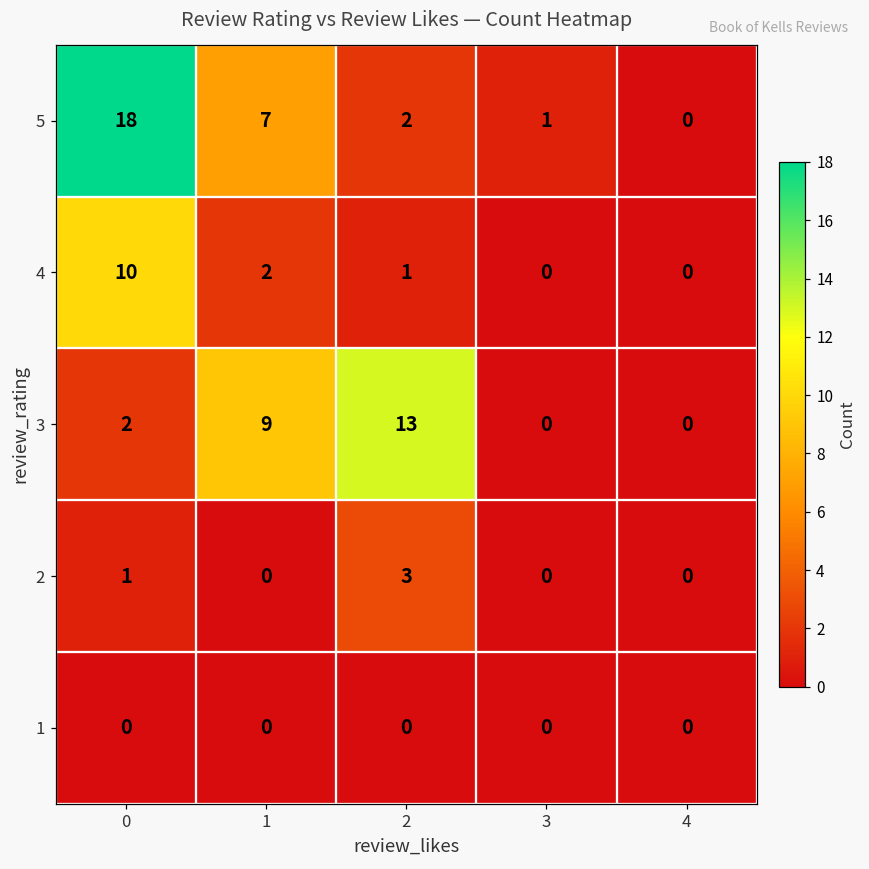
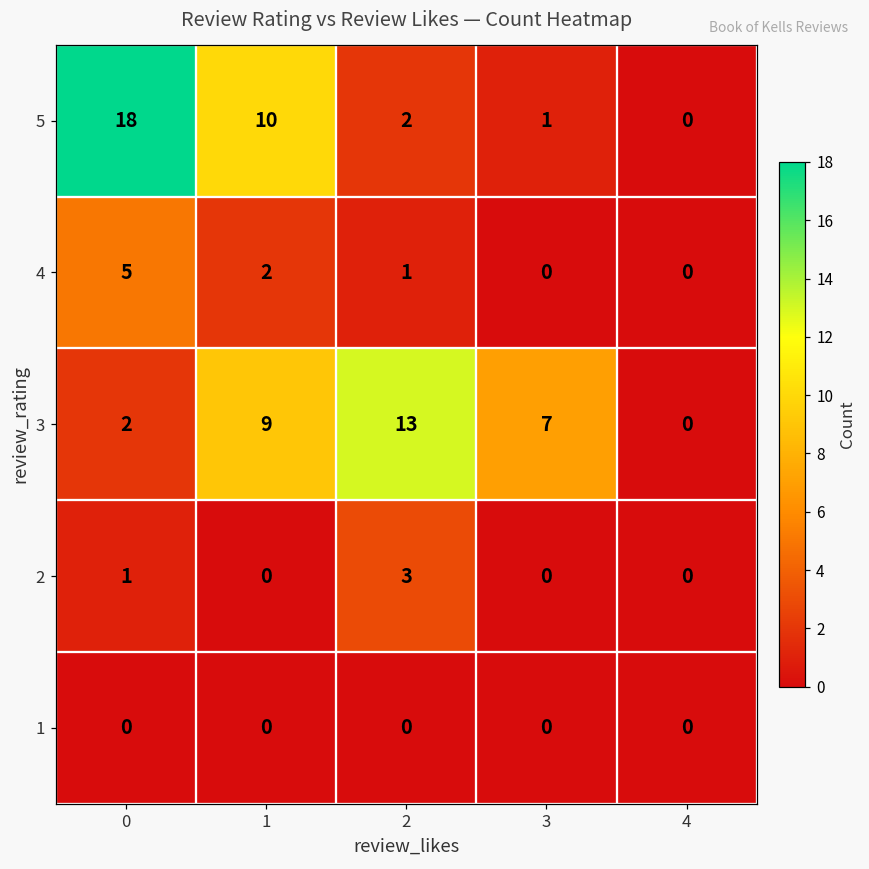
5, 1: 7 -> 10
4, 0: 10 -> 5
3, 3: 0 -> 7
